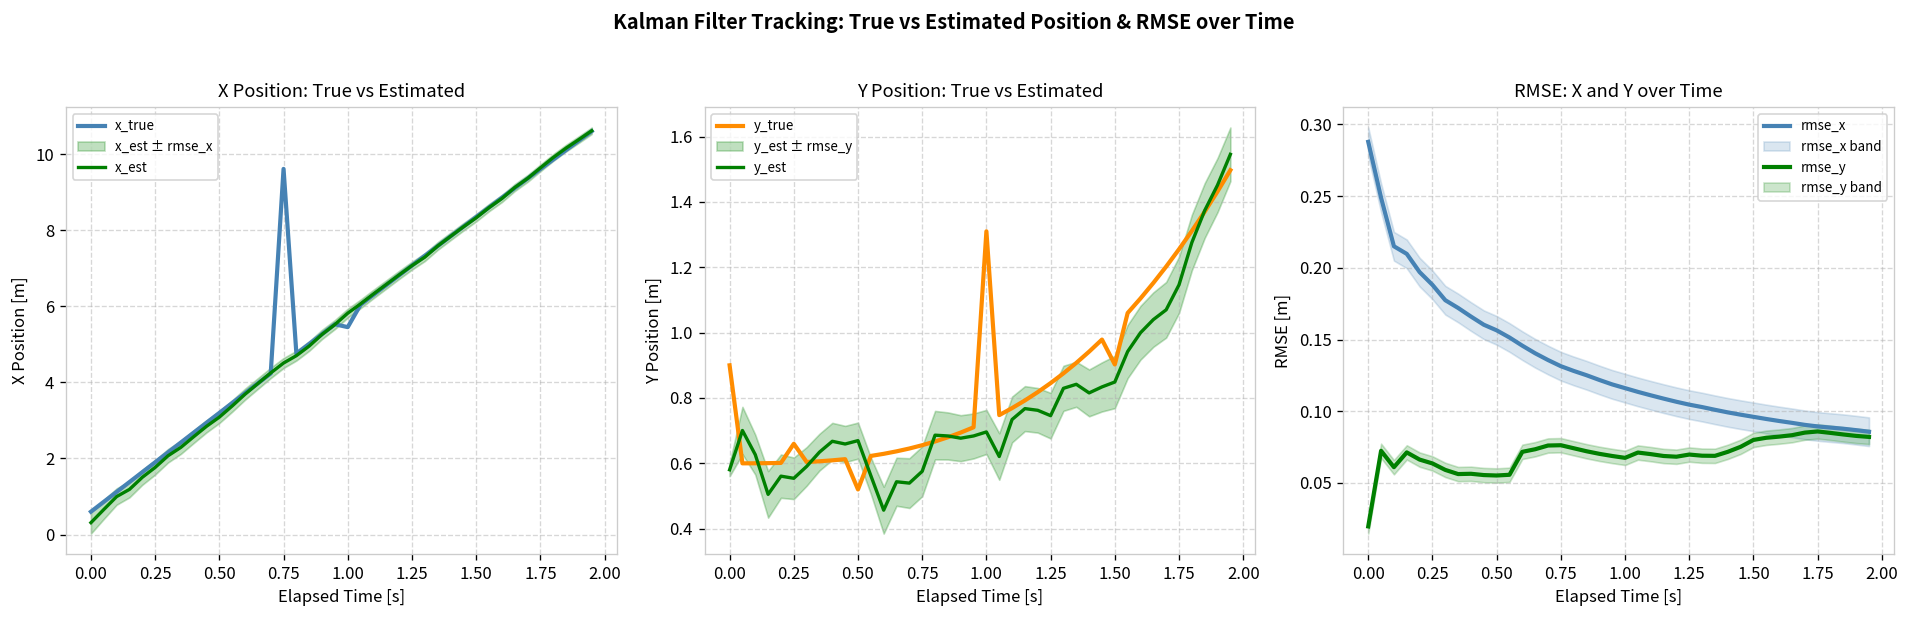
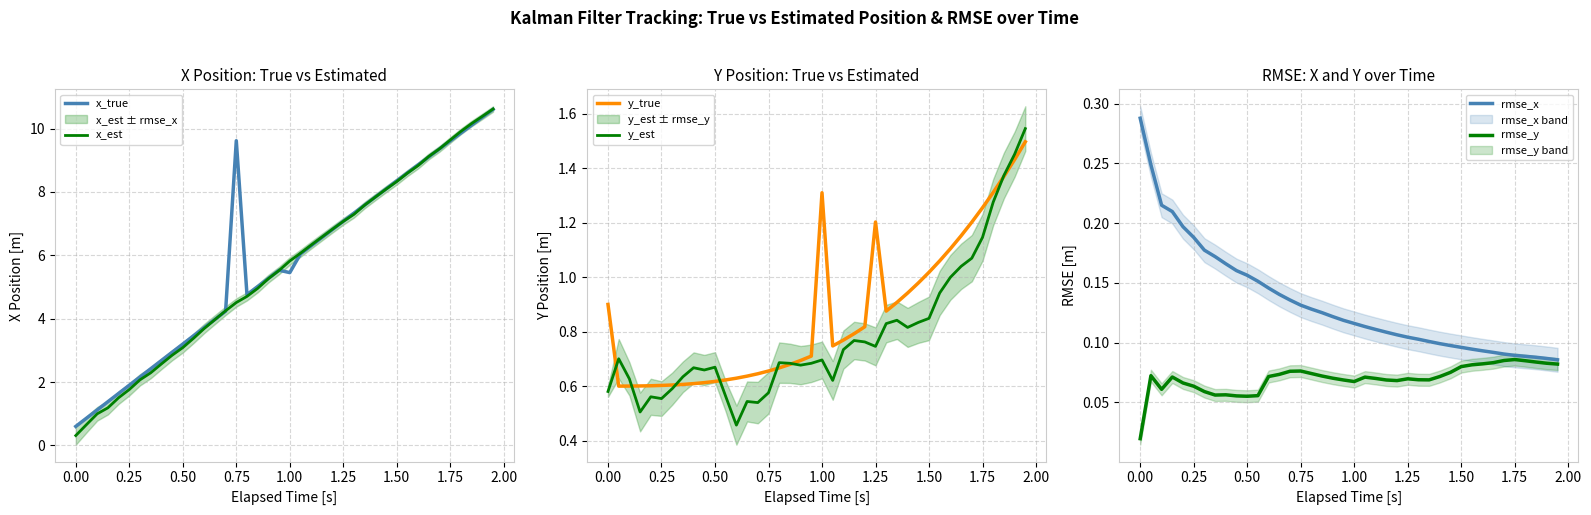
Y Position: True vs Estimated, y_true, 0.25: 0.66 -> 0.60
Y Position: True vs Estimated, y_true, 0.50: 0.52 -> 0.62
Y Position: True vs Estimated, y_true, 1.25: 0.85 -> 1.20
Y Position: True vs Estimated, y_true, 1.50: 0.90 -> 1.02
